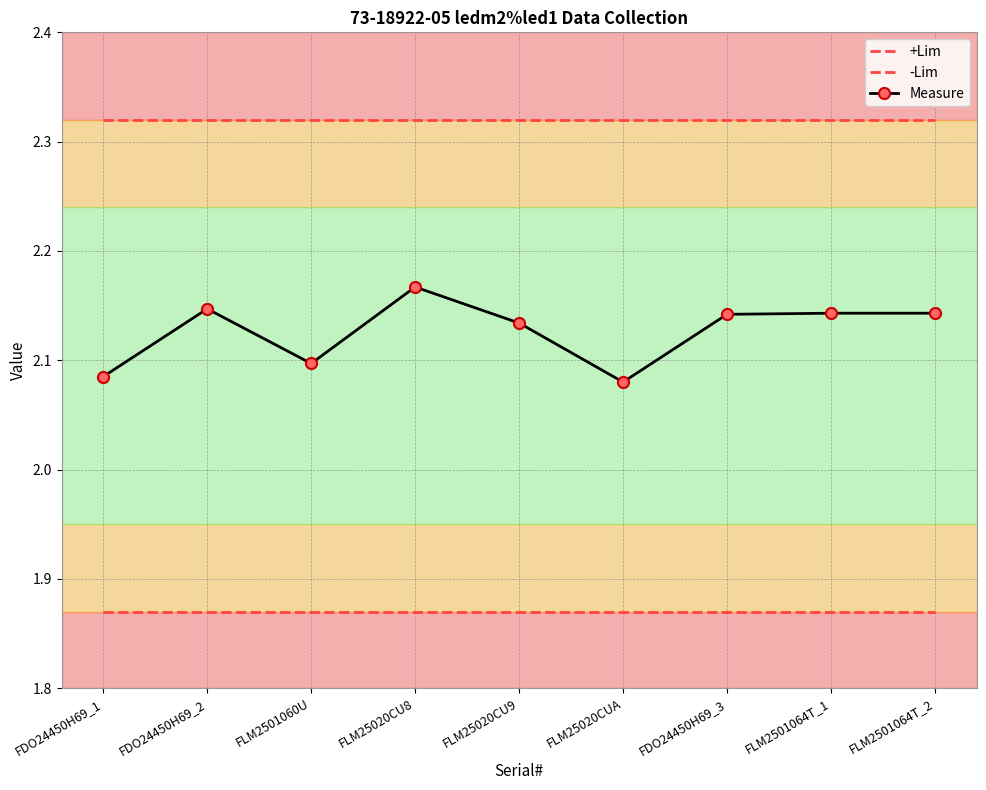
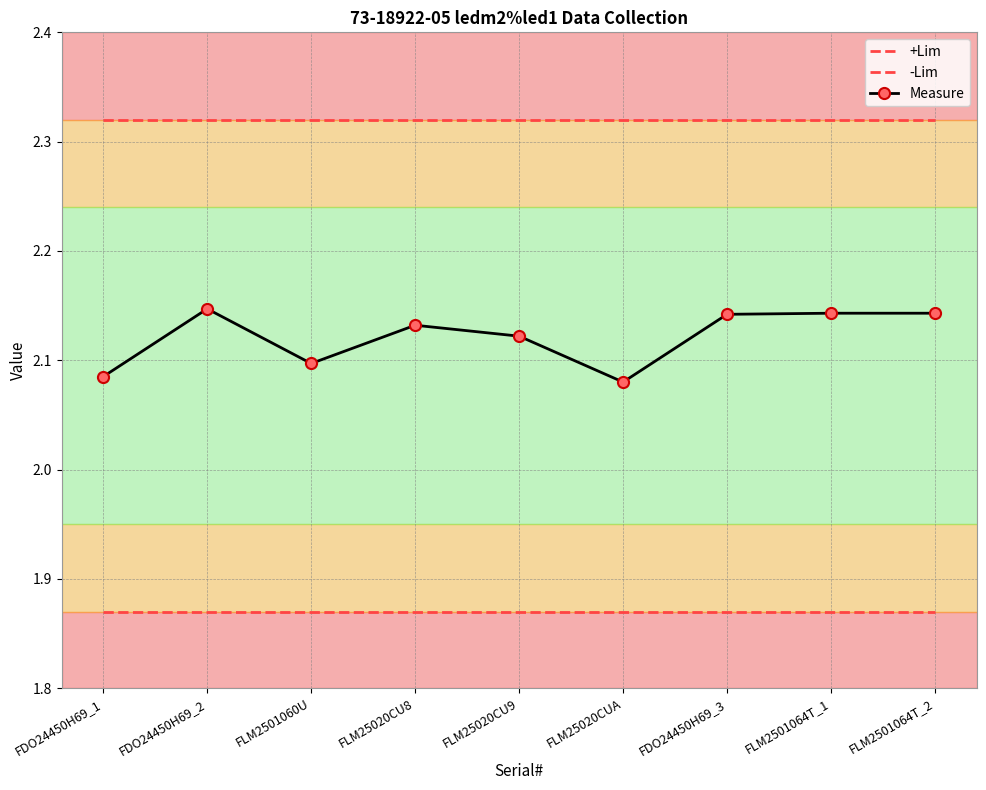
Measure, FLM25020CU8: 2.167 -> 2.132
Measure, FLM25020CU9: 2.134 -> 2.122
